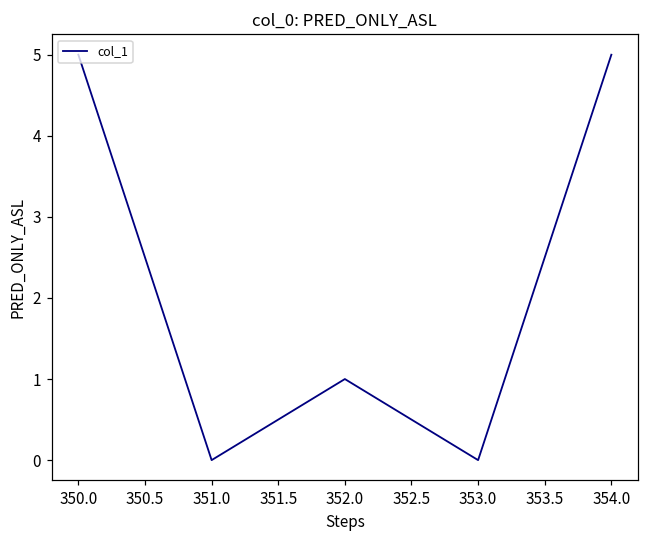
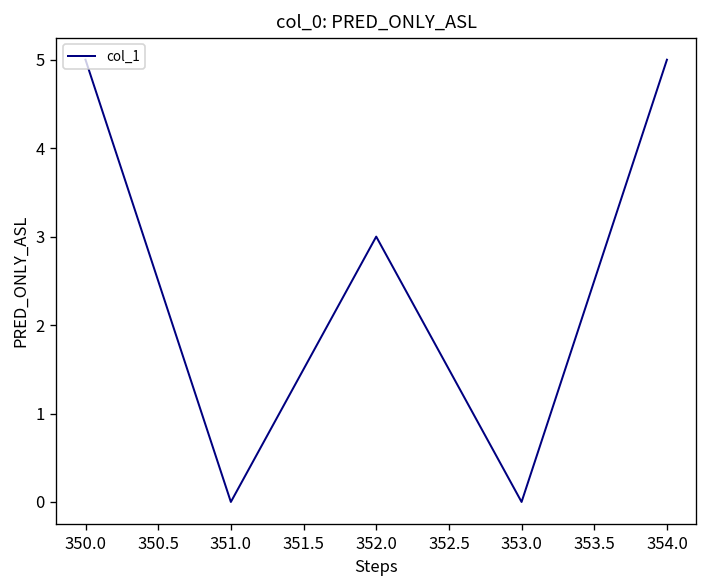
352.0: 1 -> 3
